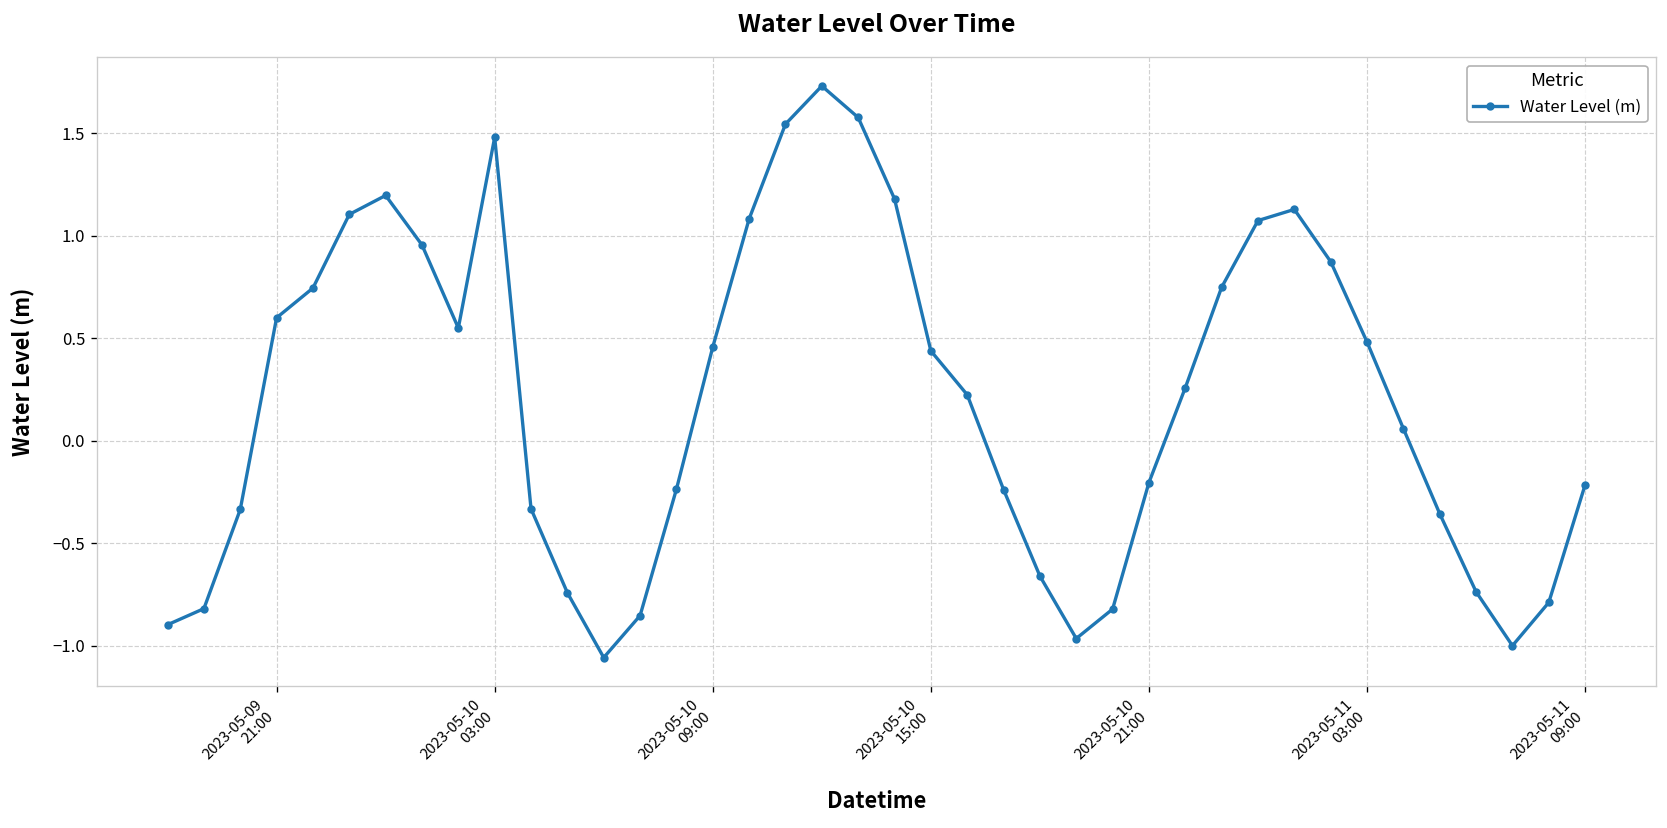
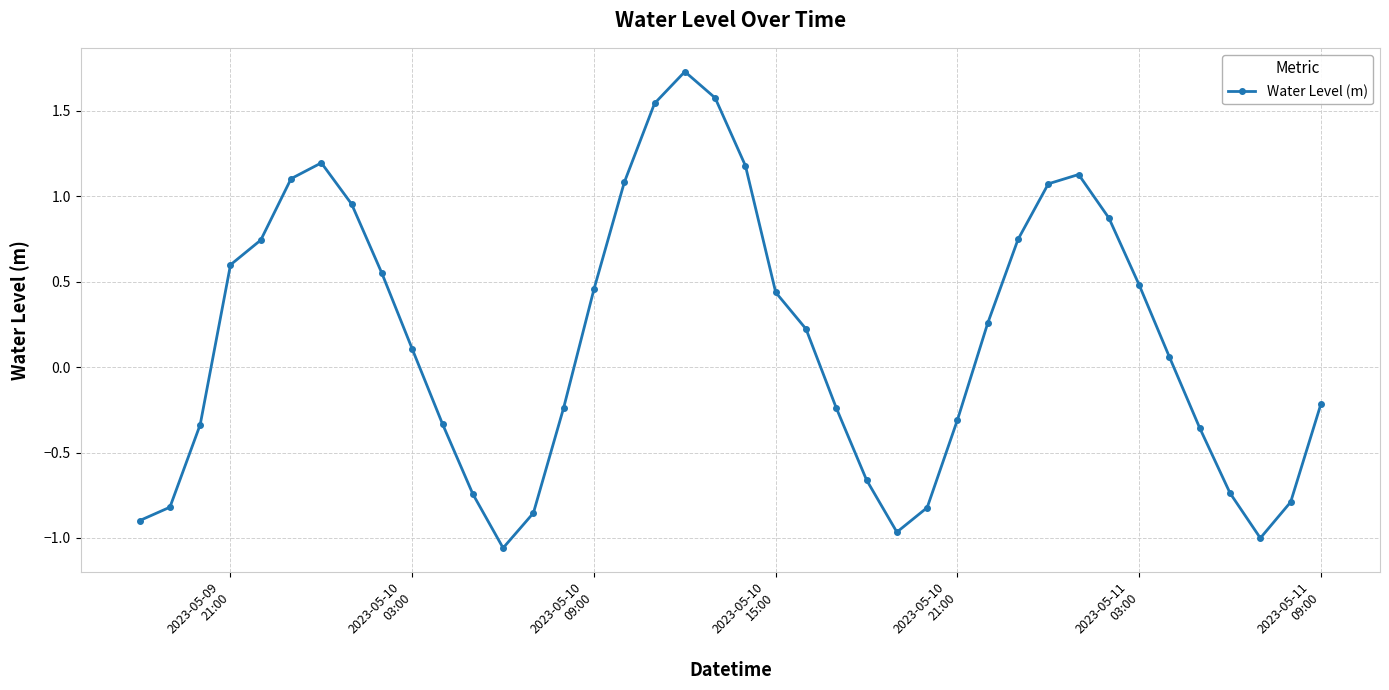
2023-05-10 03:00: 1.48 -> 0.11
2023-05-10 21:00: -0.20 -> -0.31
